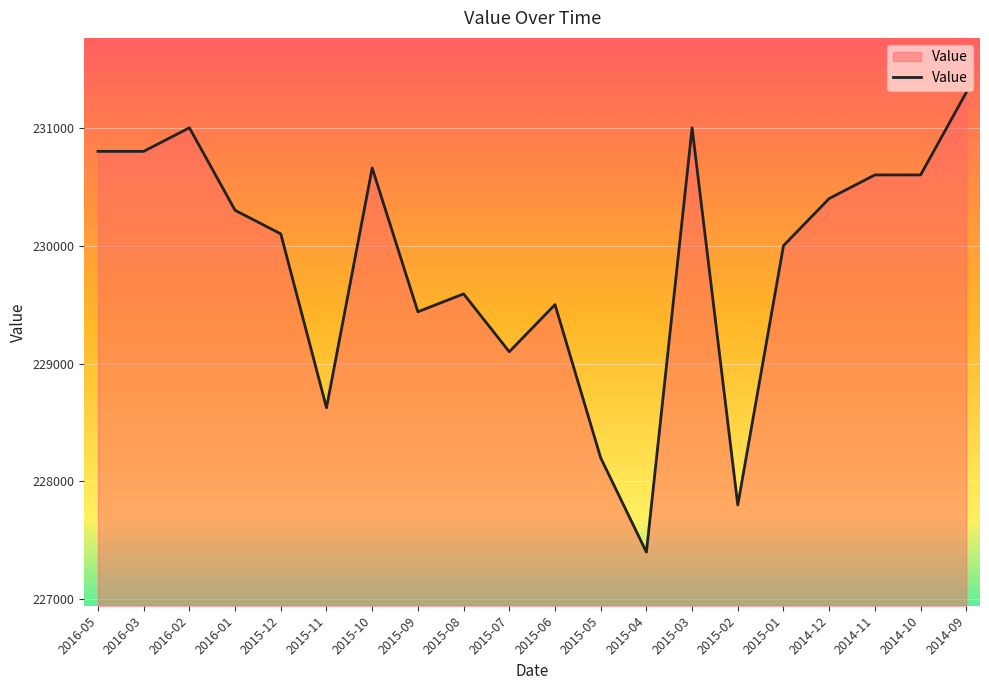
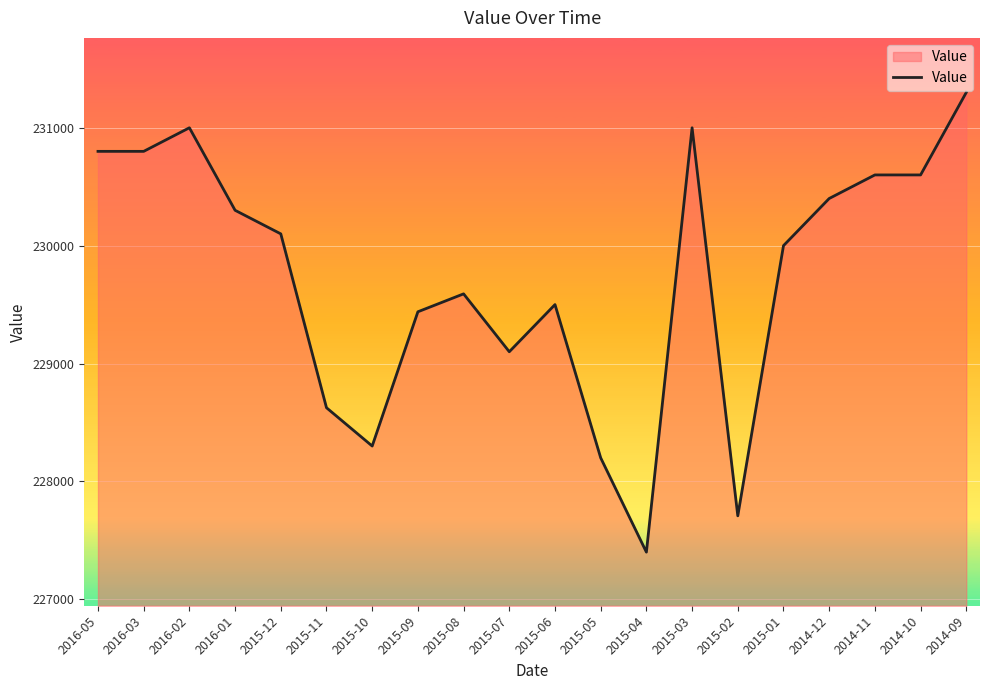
2015-10: 230660 -> 228300
2015-02: 227800 -> 227710
